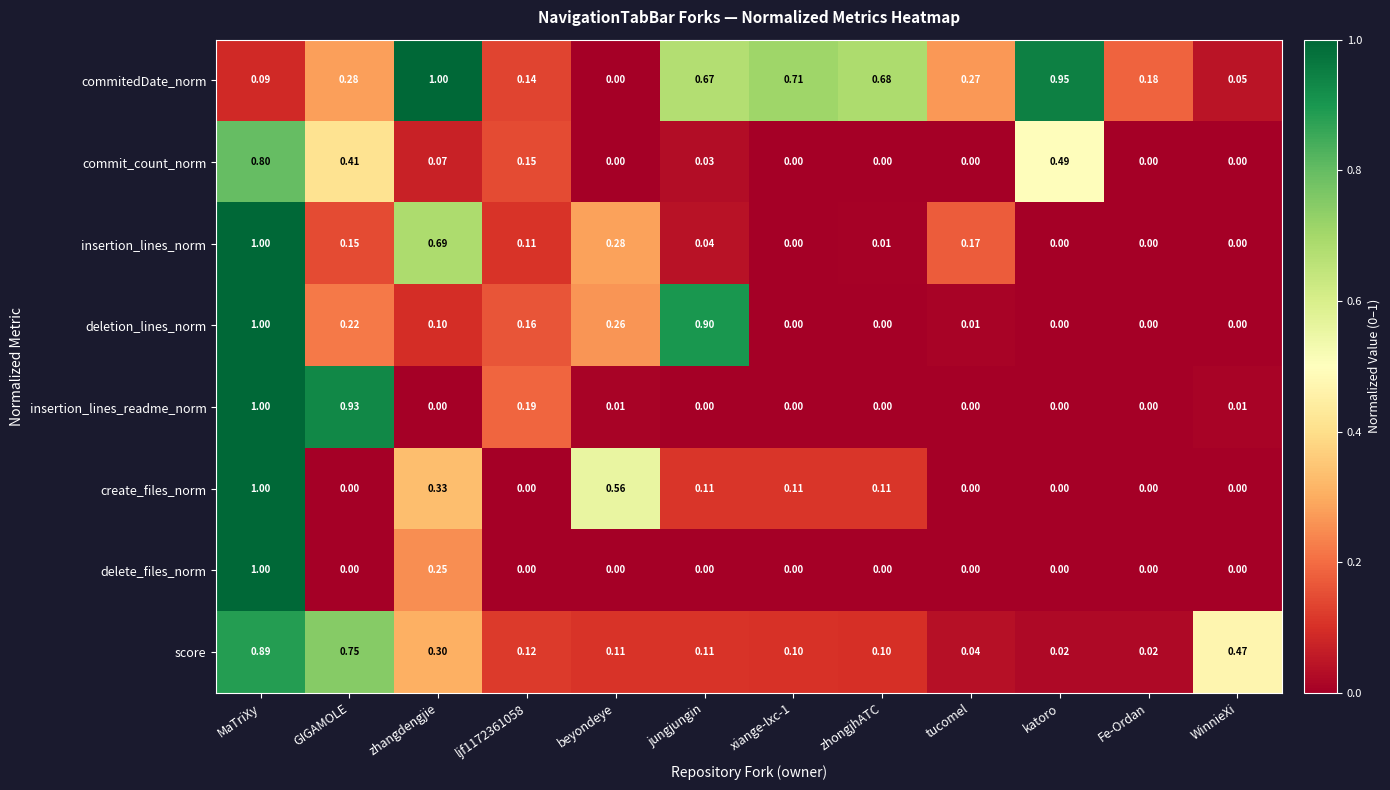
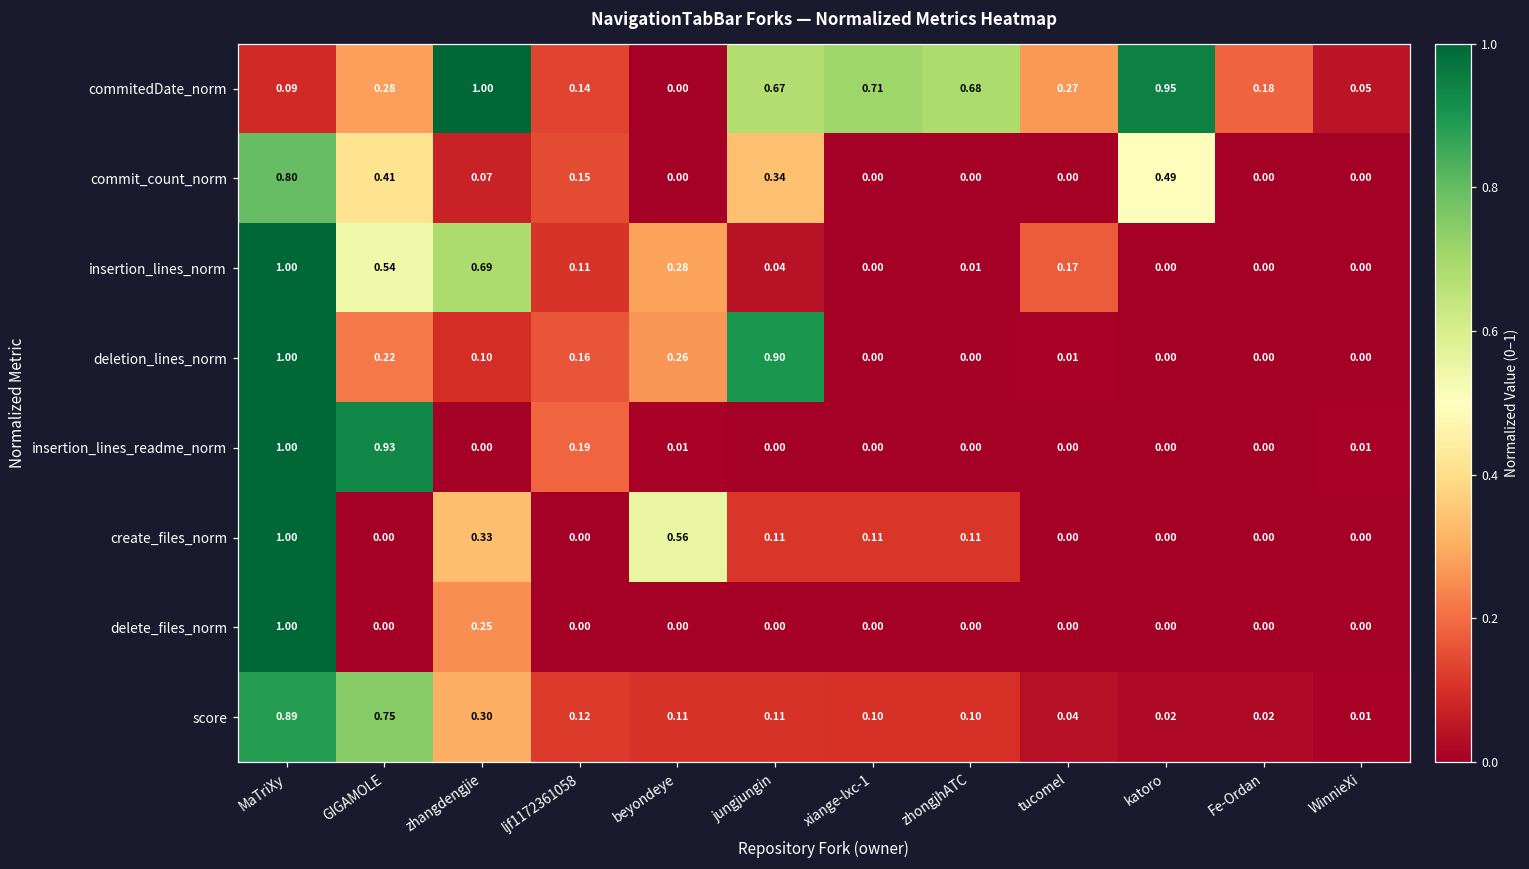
commit_count_norm, jungjungin: 0.03 -> 0.34
insertion_lines_norm, GIGAMOLE: 0.15 -> 0.54
score, WinnieXi: 0.47 -> 0.01
